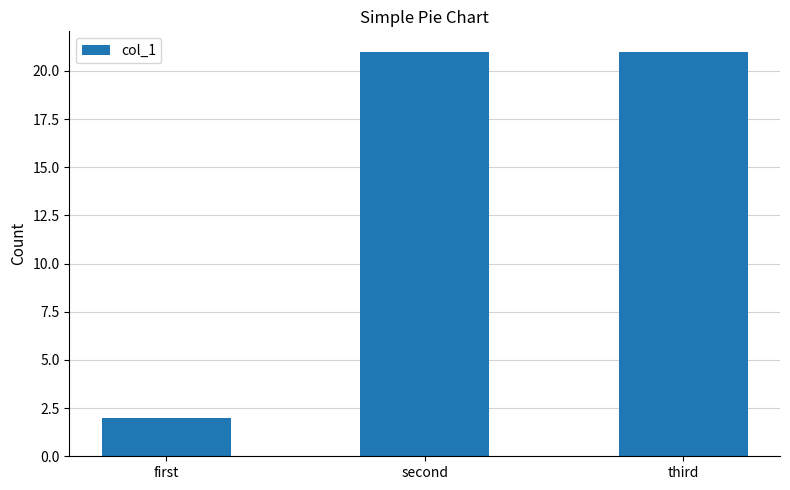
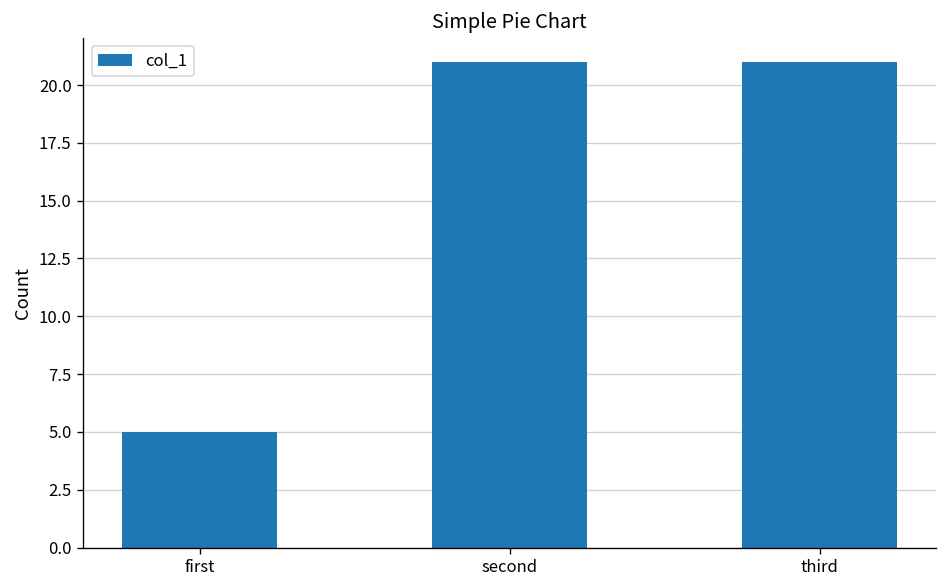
first: 2 -> 5
